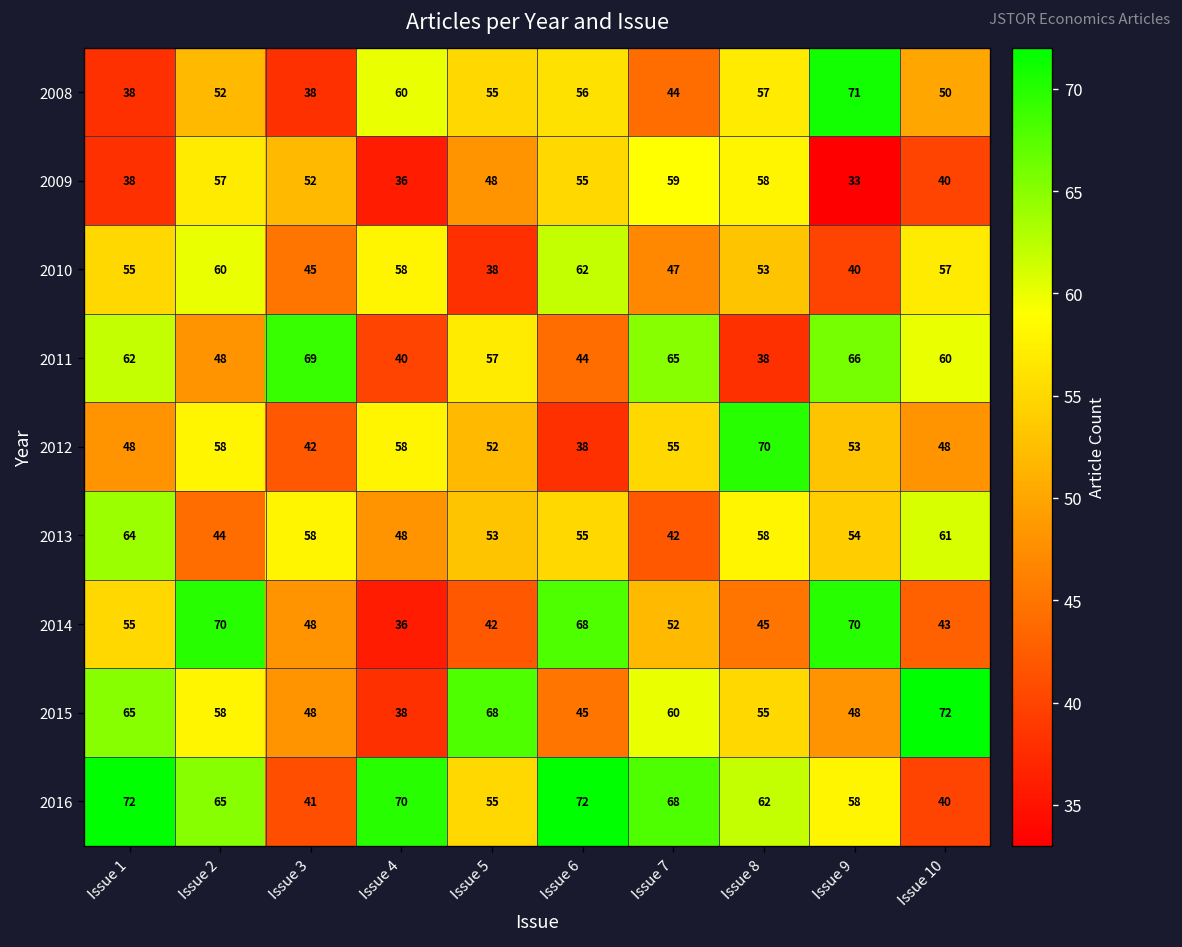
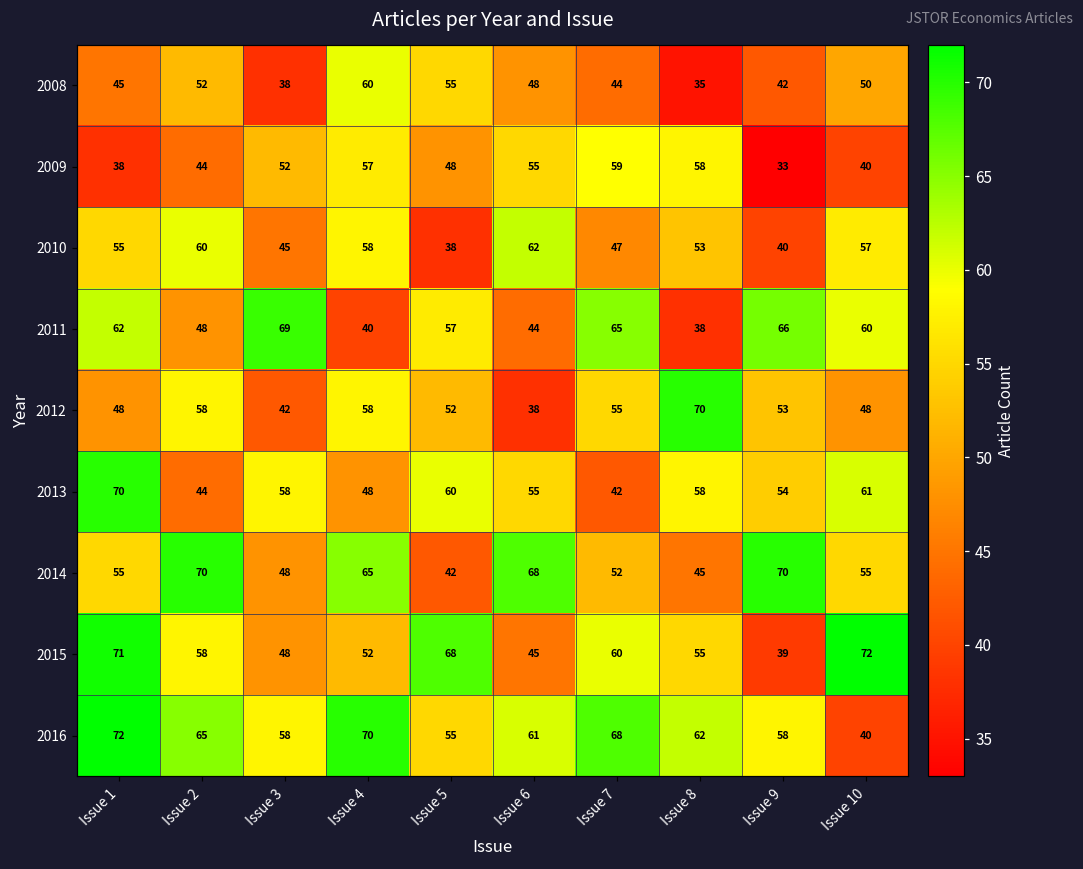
2008, Issue 1: 38 -> 45
2008, Issue 6: 56 -> 48
2008, Issue 8: 57 -> 35
2008, Issue 9: 71 -> 42
2009, Issue 2: 57 -> 44
2009, Issue 4: 36 -> 57
2013, Issue 1: 64 -> 70
2013, Issue 5: 53 -> 60
2014, Issue 4: 36 -> 65
2014, Issue 10: 43 -> 55
2015, Issue 1: 65 -> 71
2015, Issue 4: 38 -> 52
2015, Issue 9: 48 -> 39
2016, Issue 3: 41 -> 58
2016, Issue 6: 72 -> 61
